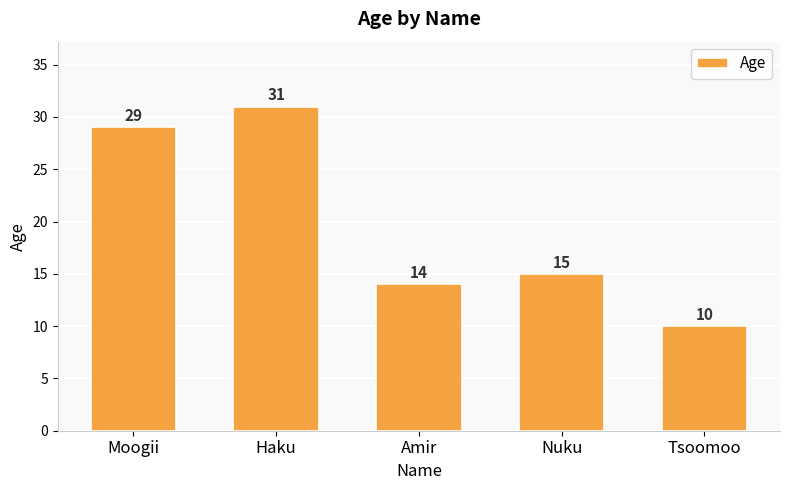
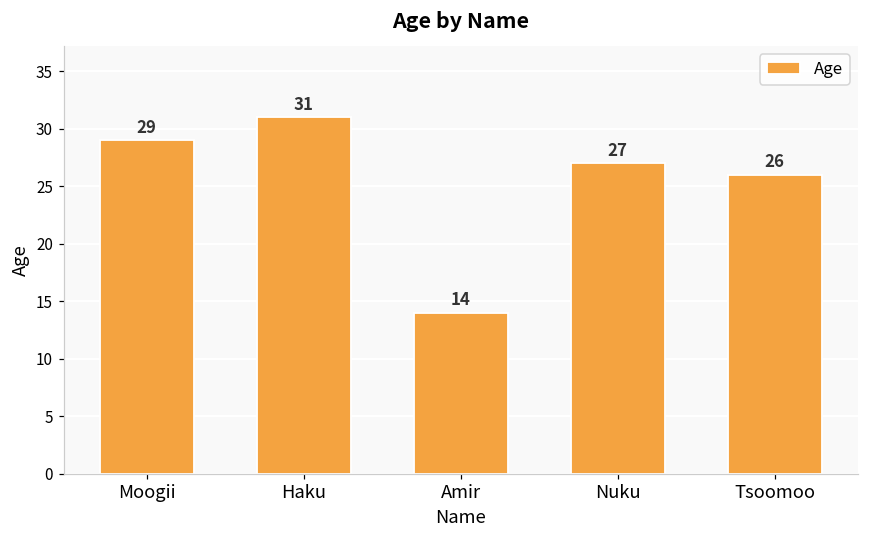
Nuku: 15 -> 27
Tsoomoo: 10 -> 26
